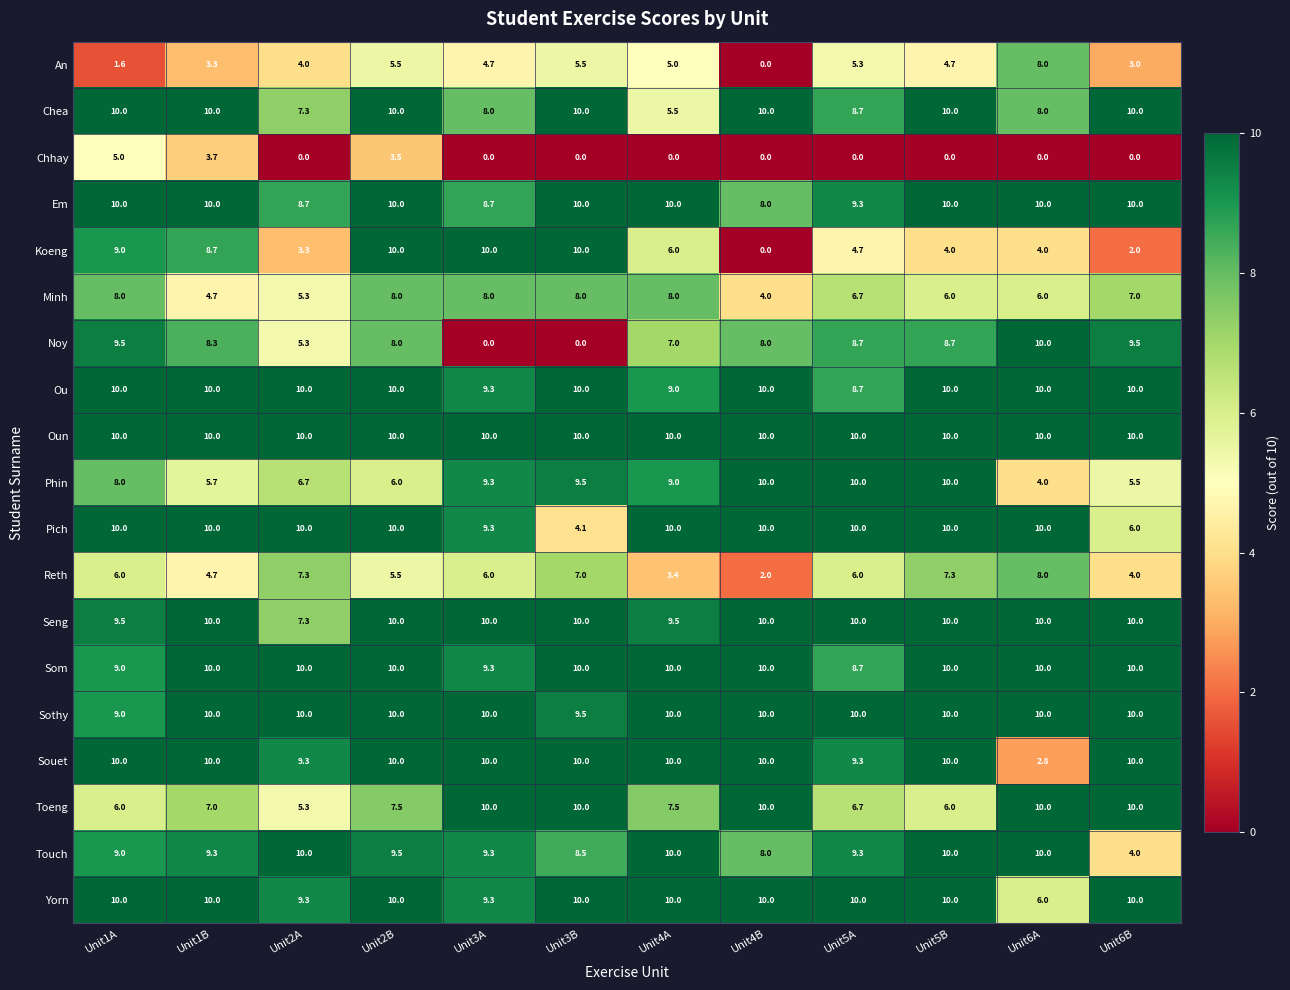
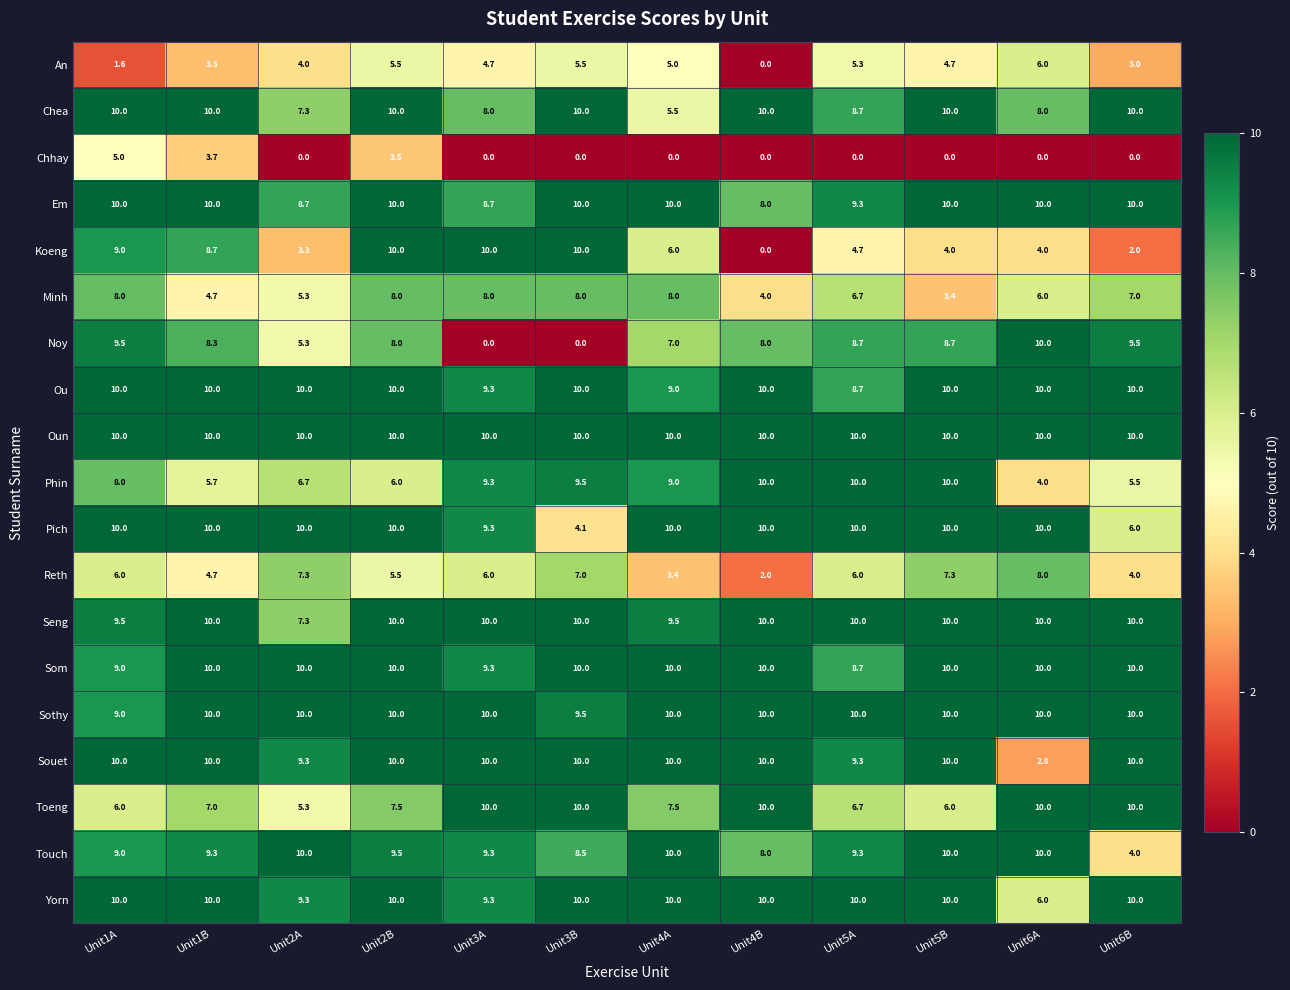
An, Unit6A: 8.0 -> 6.0
Minh, Unit5B: 6.0 -> 3.4
